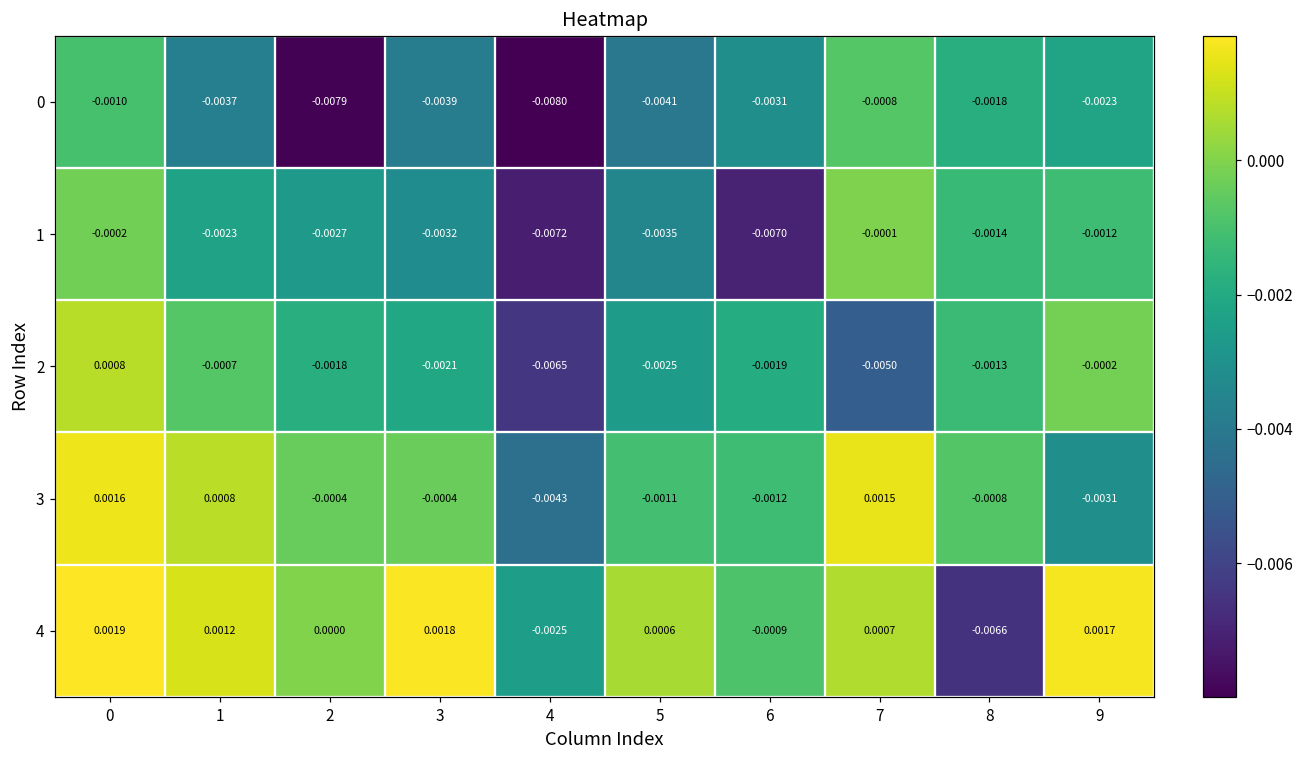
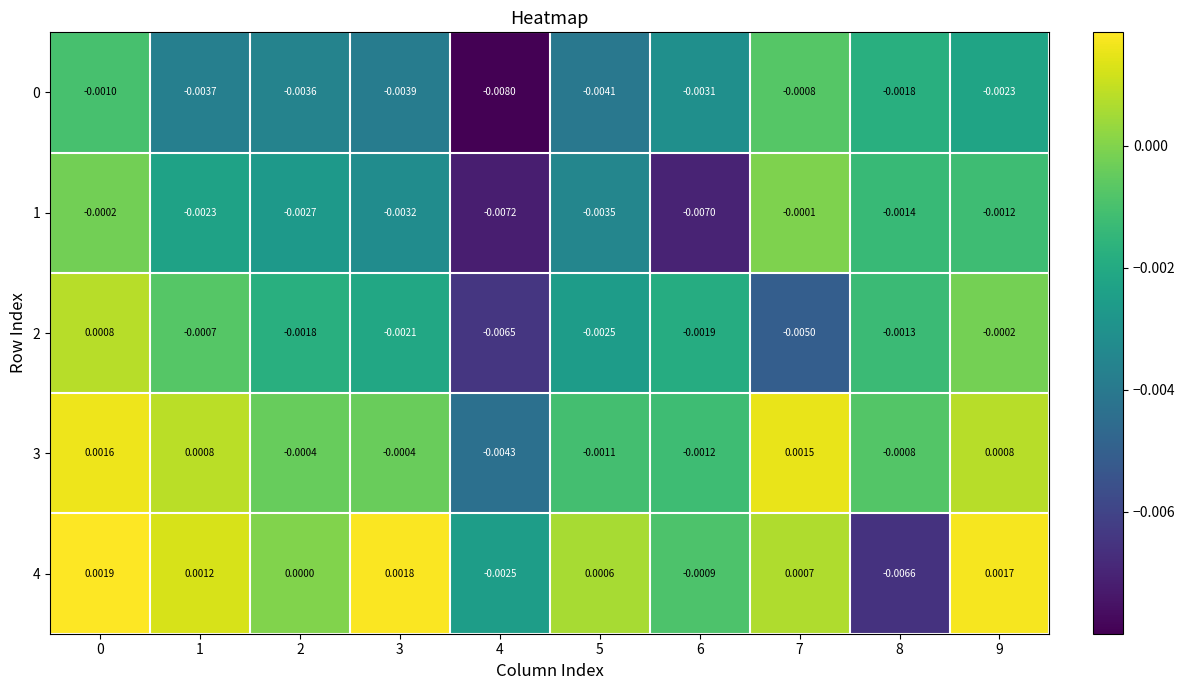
0, 2: -0.0079 -> -0.0036
3, 9: -0.0031 -> 0.0008
